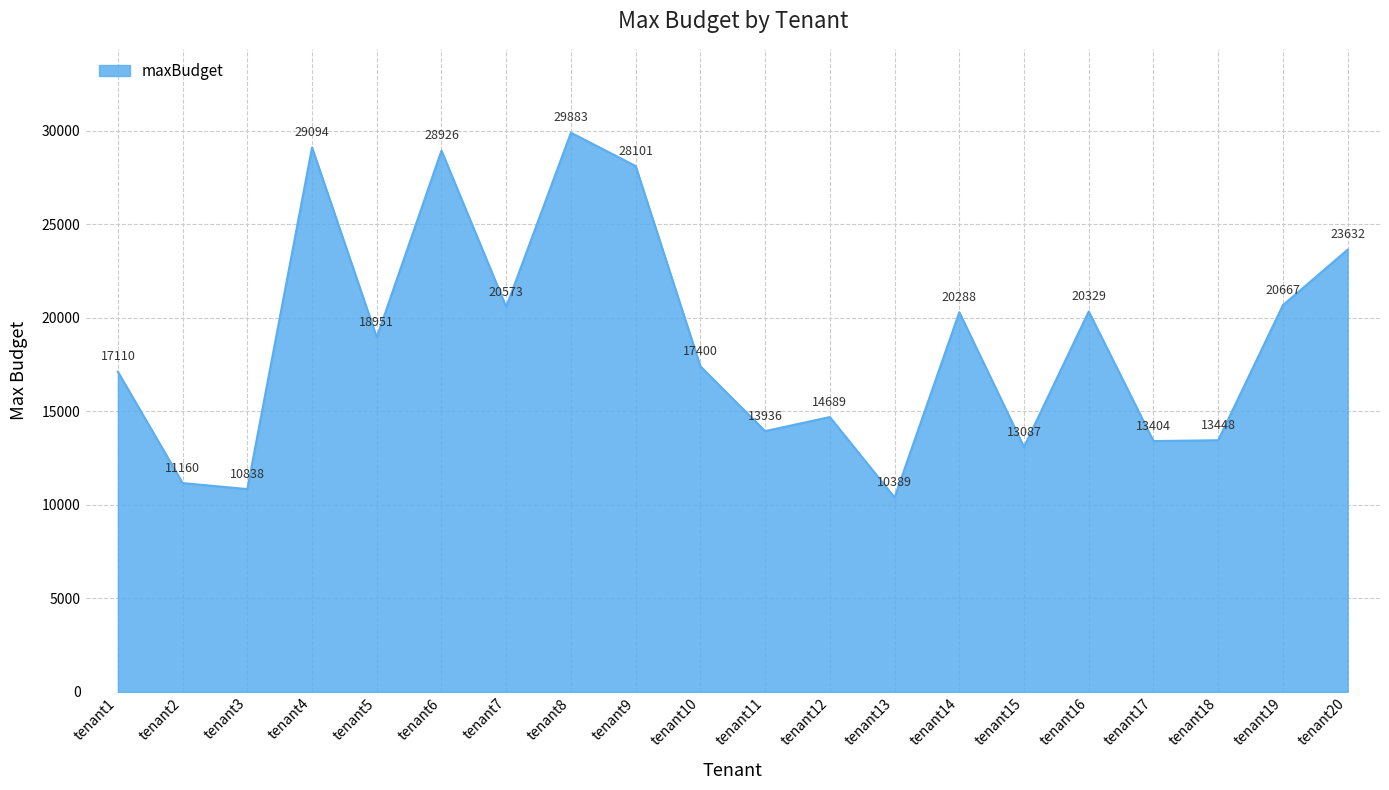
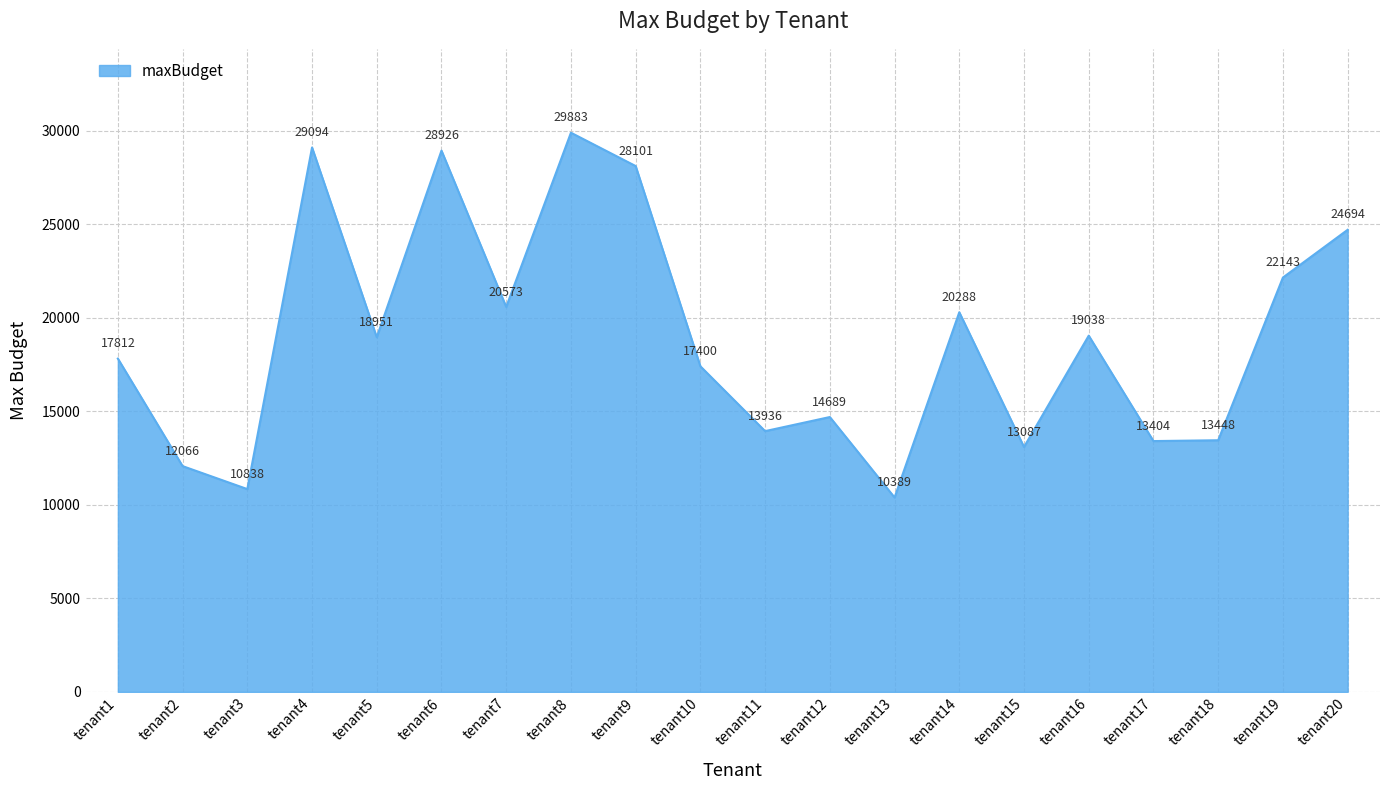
tenant1: 17110 -> 17812
tenant2: 11160 -> 12066
tenant16: 20329 -> 19038
tenant19: 20667 -> 22143
tenant20: 23632 -> 24694
